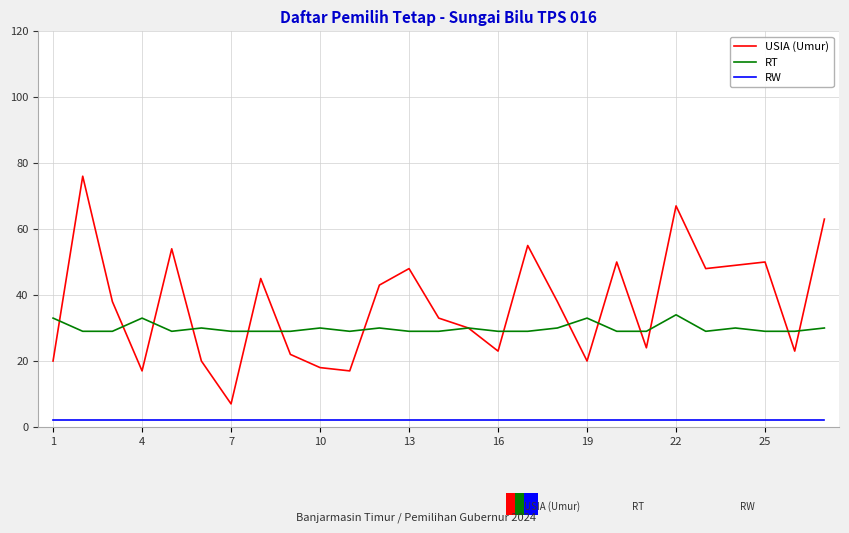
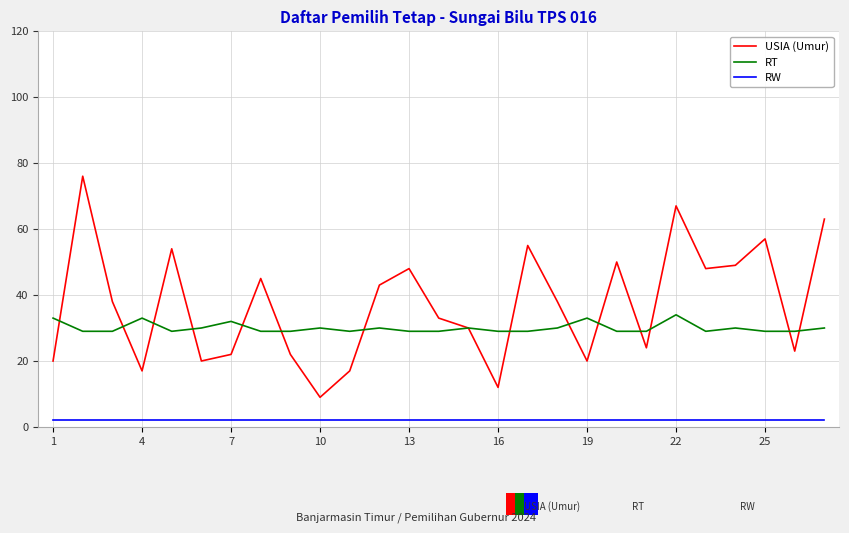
USIA (Umur), 7: 7 -> 22
RT, 7: 29 -> 32
USIA (Umur), 10: 18 -> 9
USIA (Umur), 16: 23 -> 12
USIA (Umur), 25: 50 -> 57
